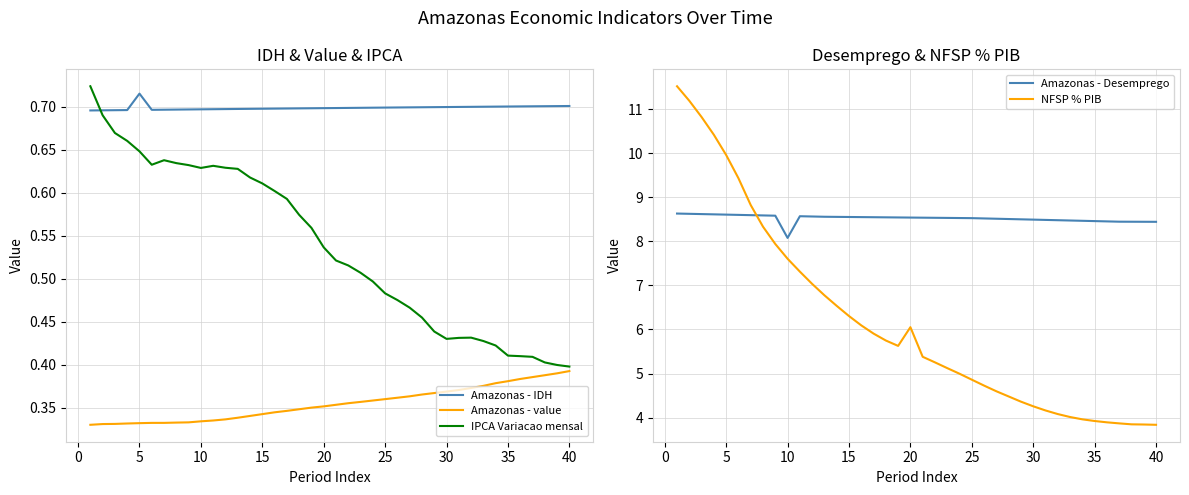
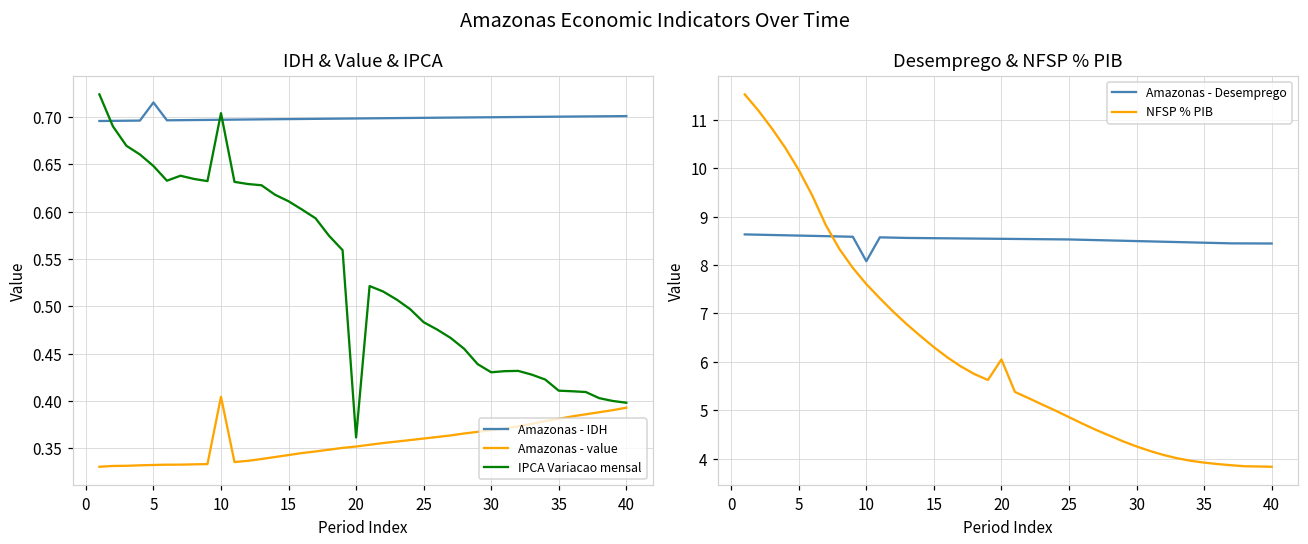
IDH & Value & IPCA, Amazonas - value, 10: 0.33 -> 0.40
IDH & Value & IPCA, IPCA Variacao mensal, 10: 0.63 -> 0.70
IDH & Value & IPCA, IPCA Variacao mensal, 20: 0.54 -> 0.36
